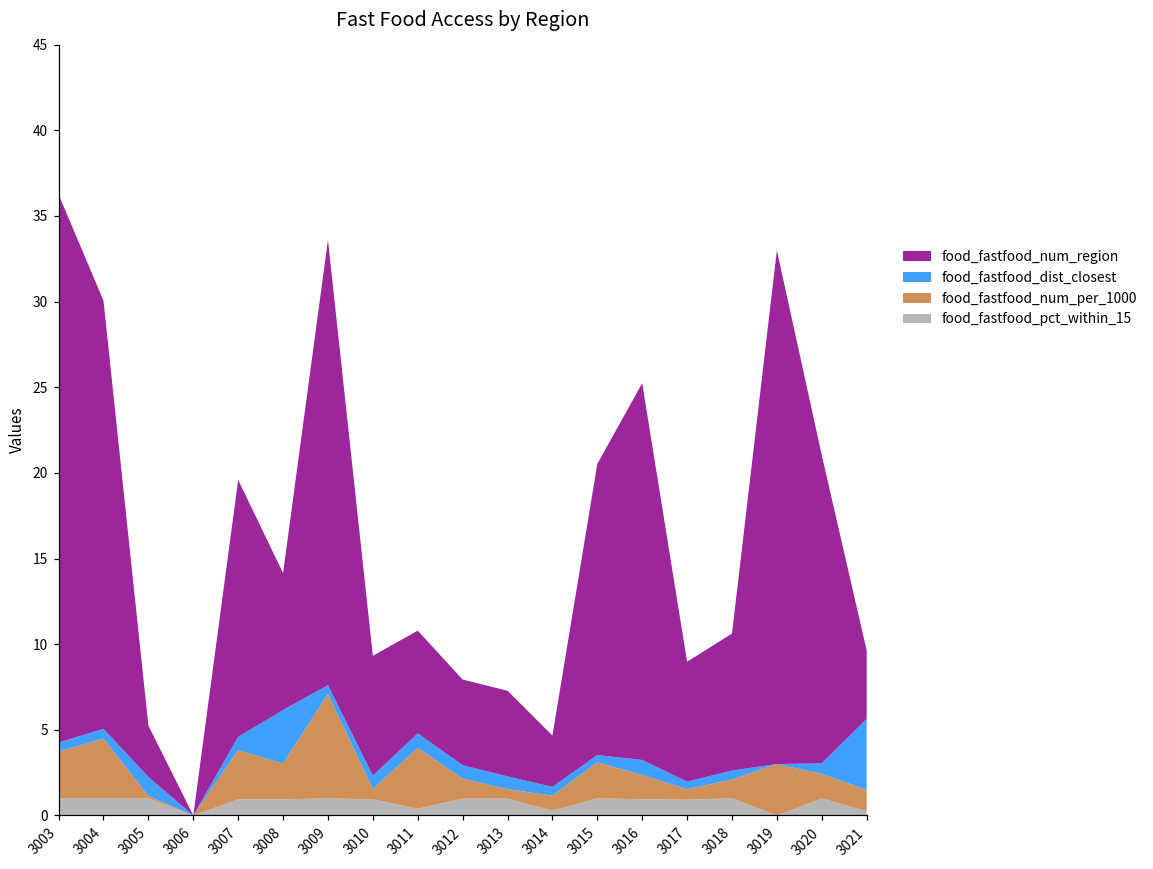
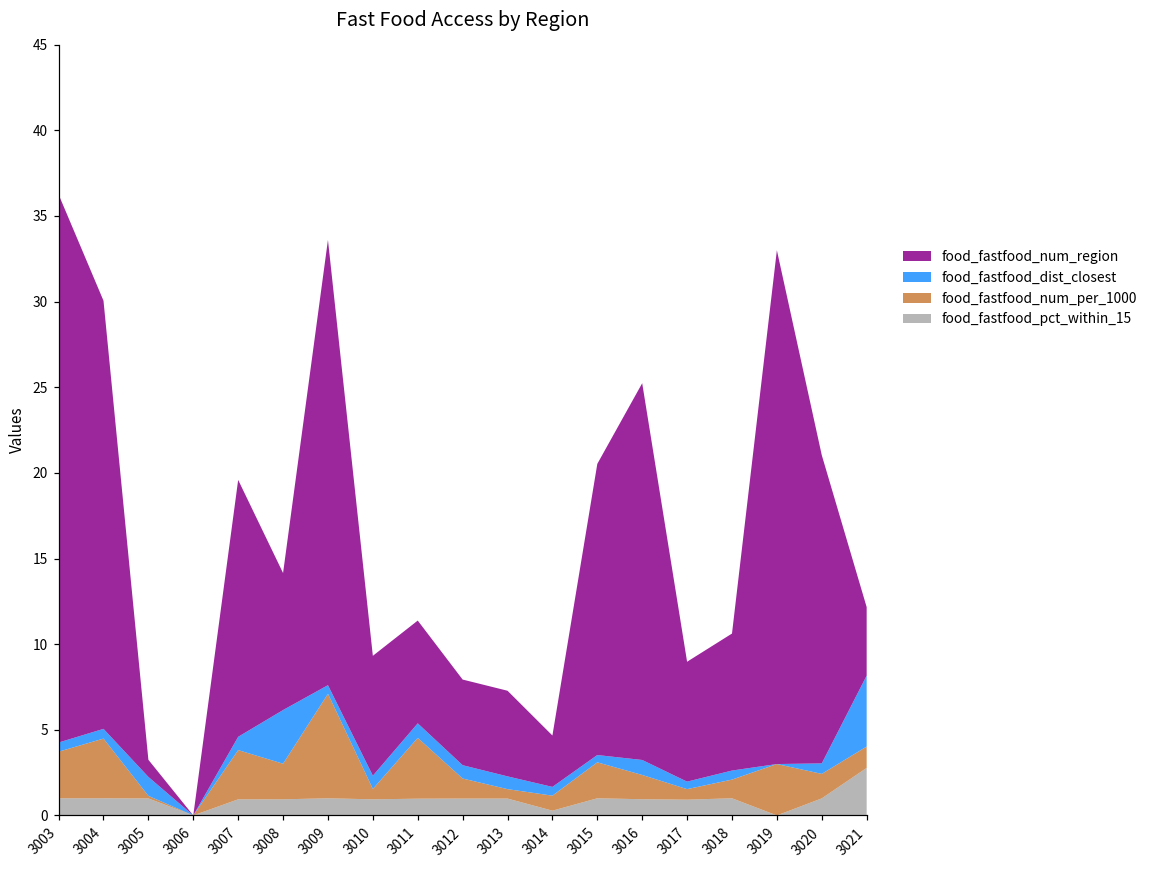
food_fastfood_num_region, 3005: 3 -> 1
food_fastfood_pct_within_15, 3011: 0.4 -> 1.0
food_fastfood_pct_within_15, 3021: 0.2 -> 2.8
